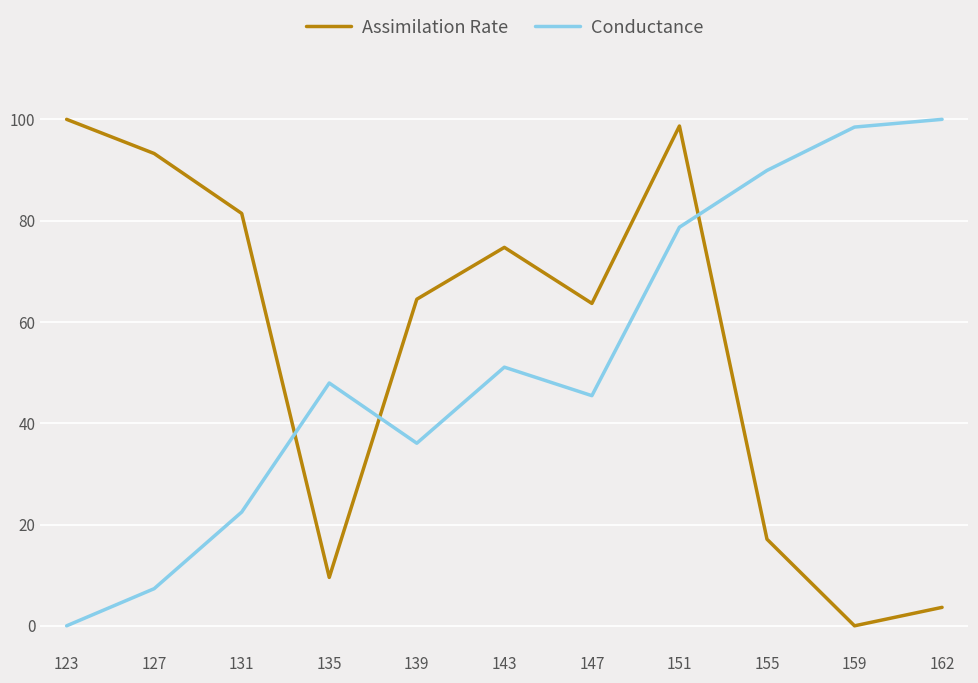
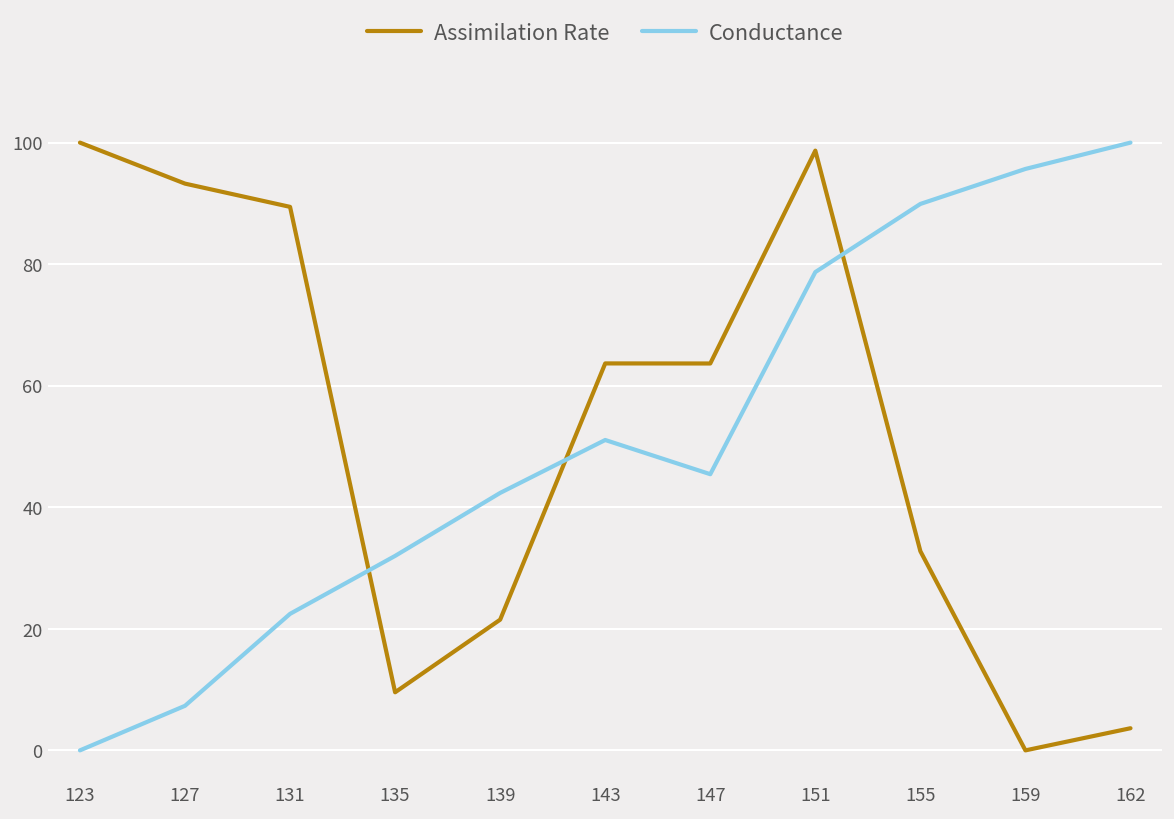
Assimilation Rate, 131: 81 -> 89
Conductance, 135: 48 -> 32
Assimilation Rate, 139: 64 -> 22
Conductance, 139: 36 -> 42
Assimilation Rate, 143: 75 -> 64
Assimilation Rate, 155: 17 -> 33
Conductance, 159: 98 -> 96
